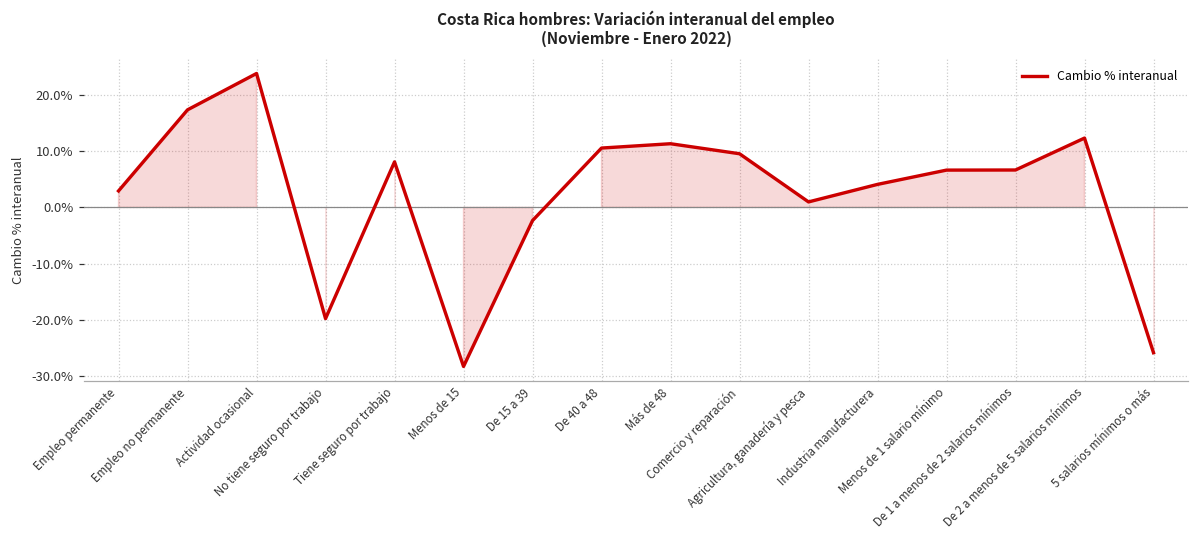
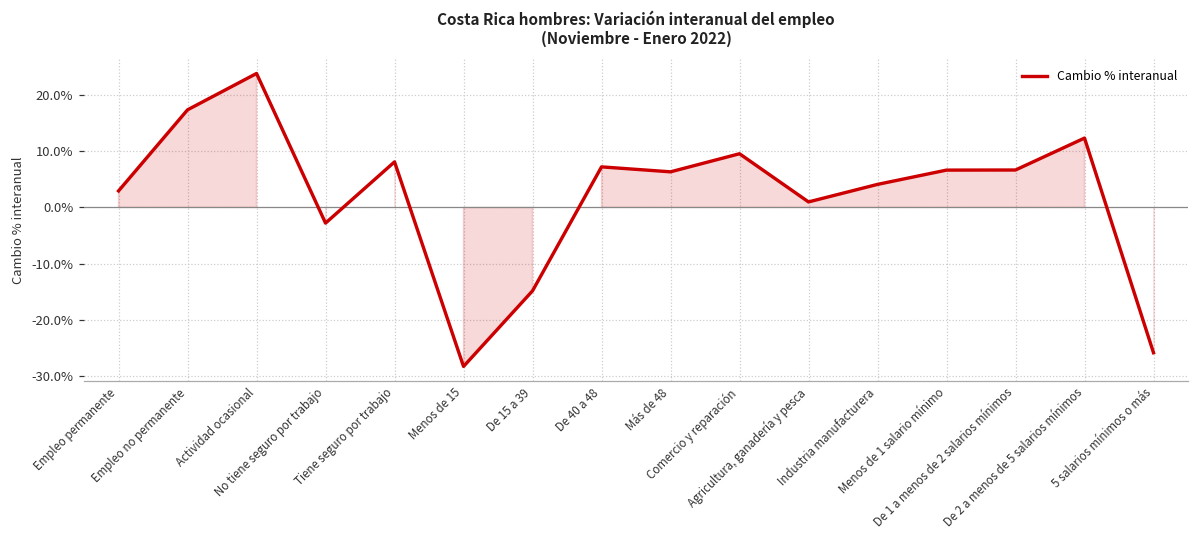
No tiene seguro por trabajo: -20% -> -3%
De 15 a 39: -2% -> -15%
De 40 a 48: 11% -> 7%
Más de 48: 11% -> 6%
